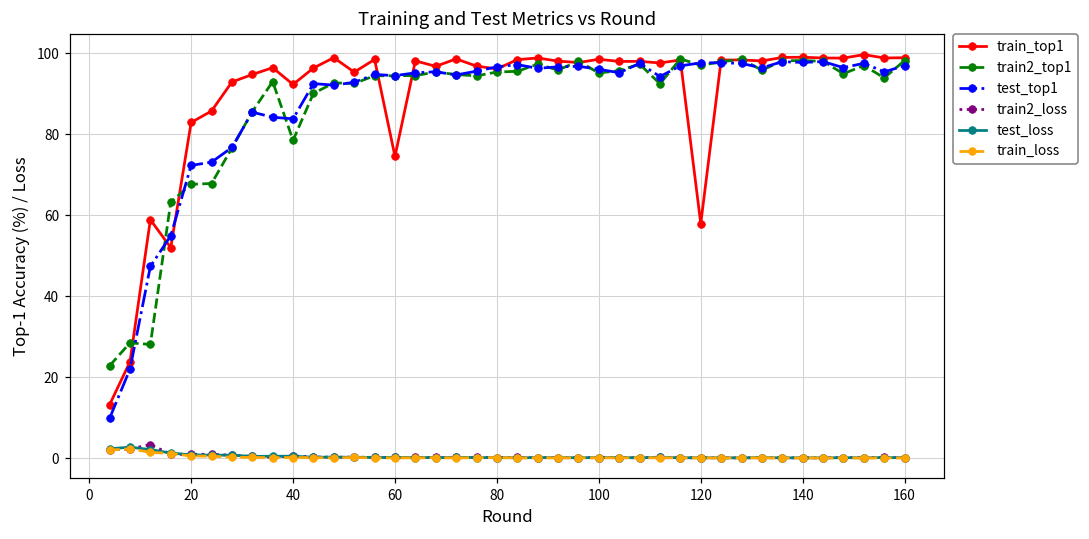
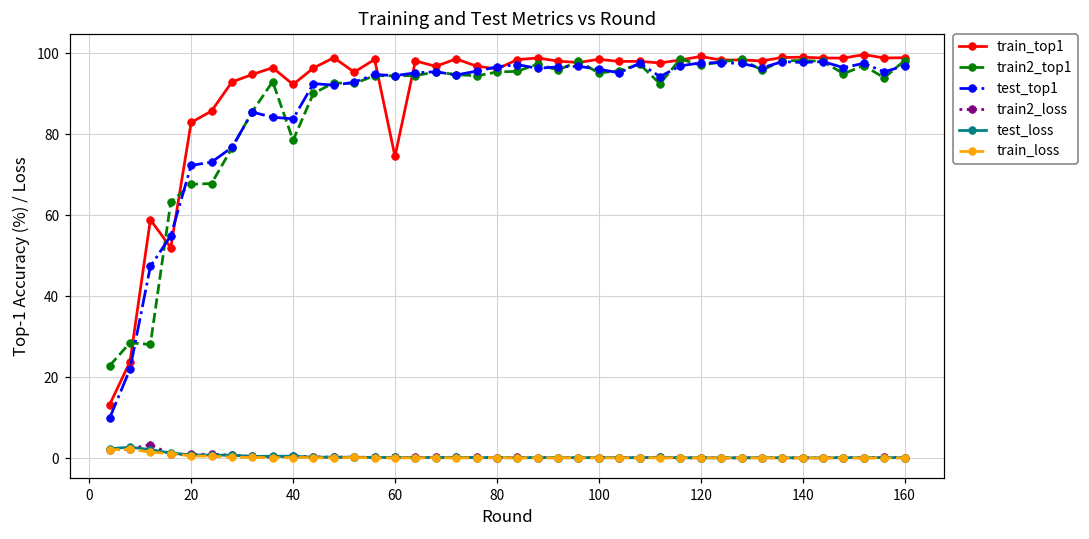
train_top1, 120: 58 -> 99
